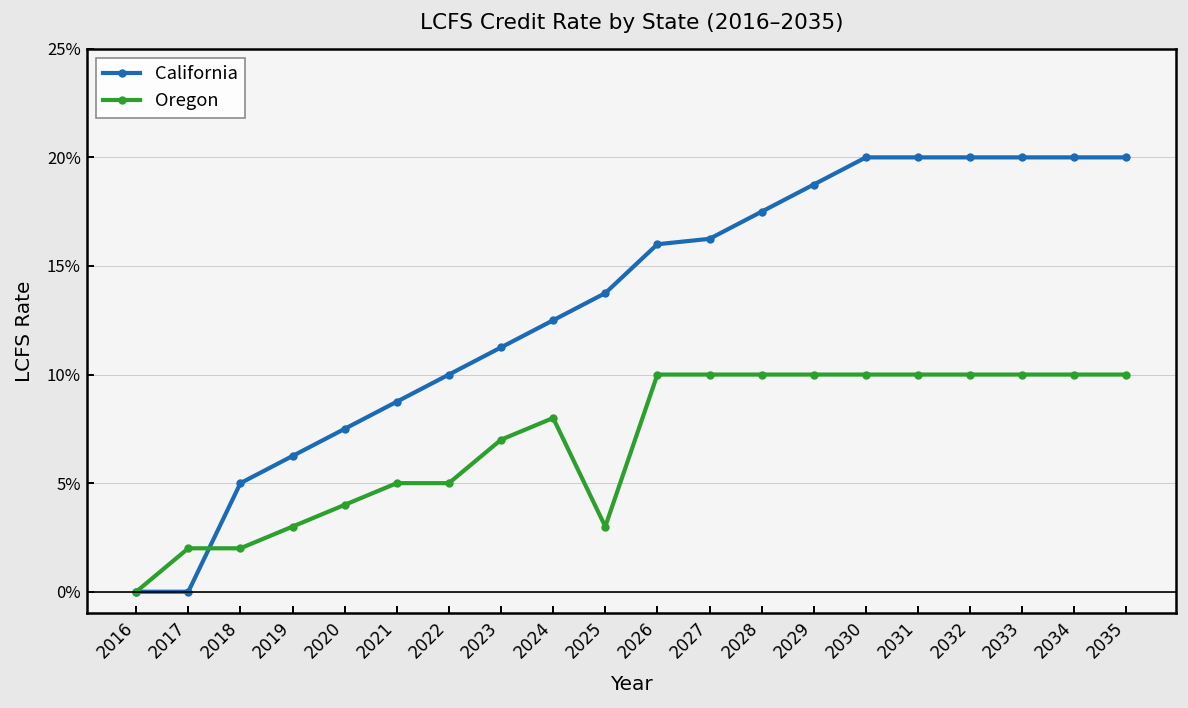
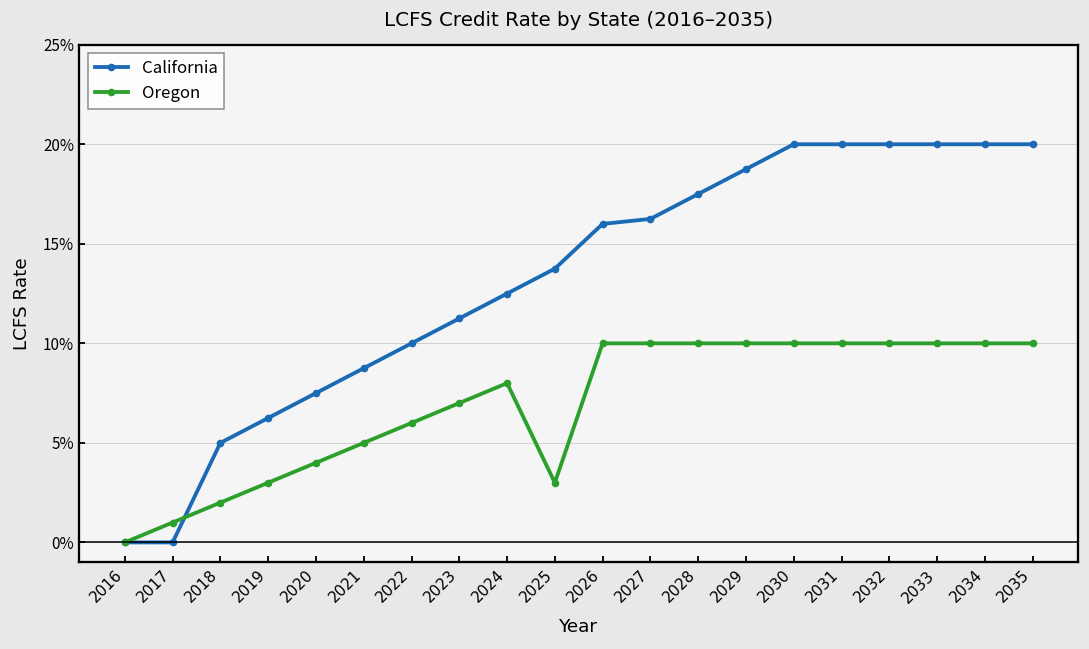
Oregon, 2017: 2.0% -> 1.0%
Oregon, 2022: 5.0% -> 6.0%
